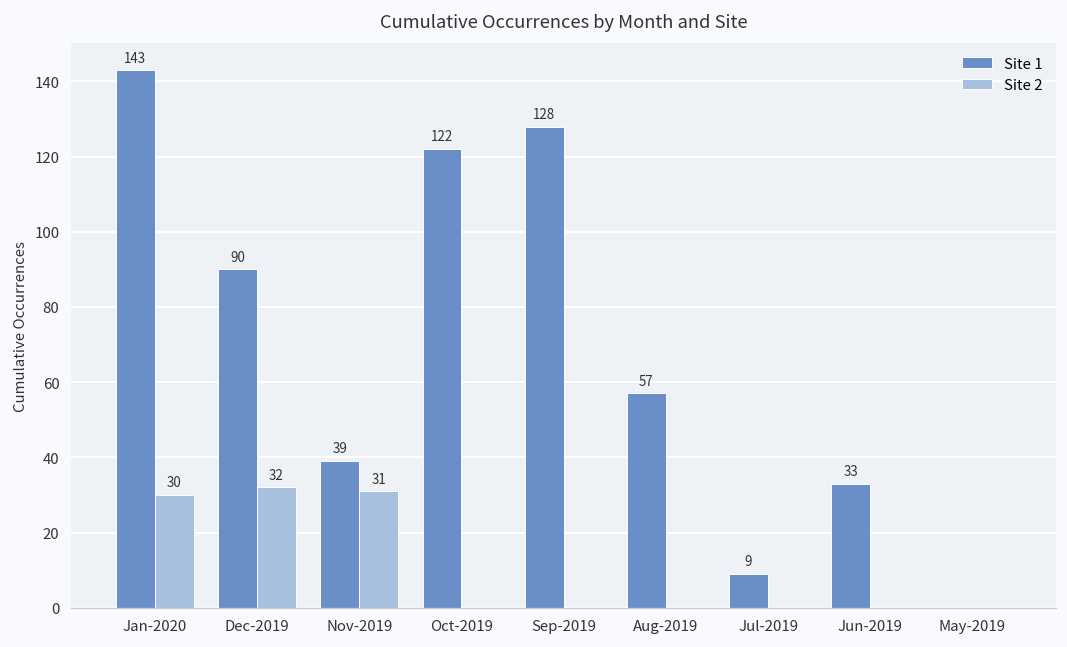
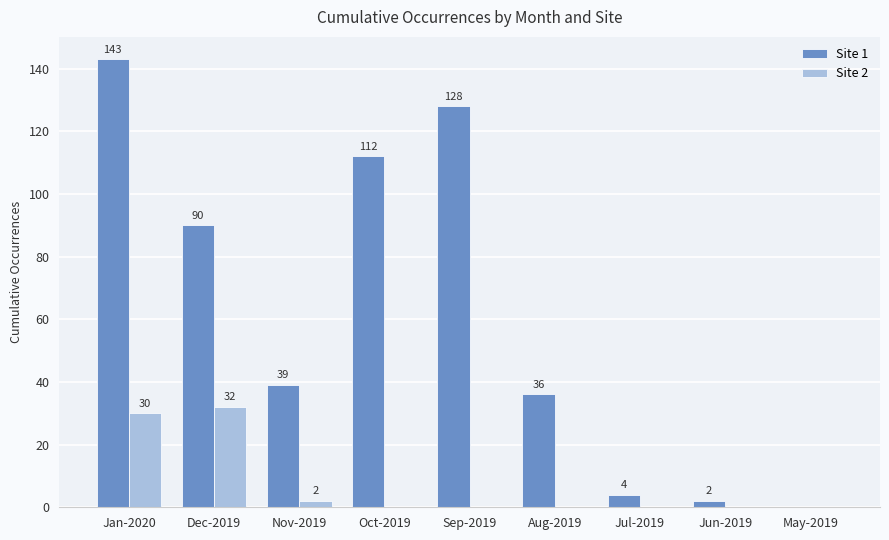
Site 2, Nov-2019: 31 -> 2
Site 1, Oct-2019: 122 -> 112
Site 1, Aug-2019: 57 -> 36
Site 1, Jul-2019: 9 -> 4
Site 1, Jun-2019: 33 -> 2
